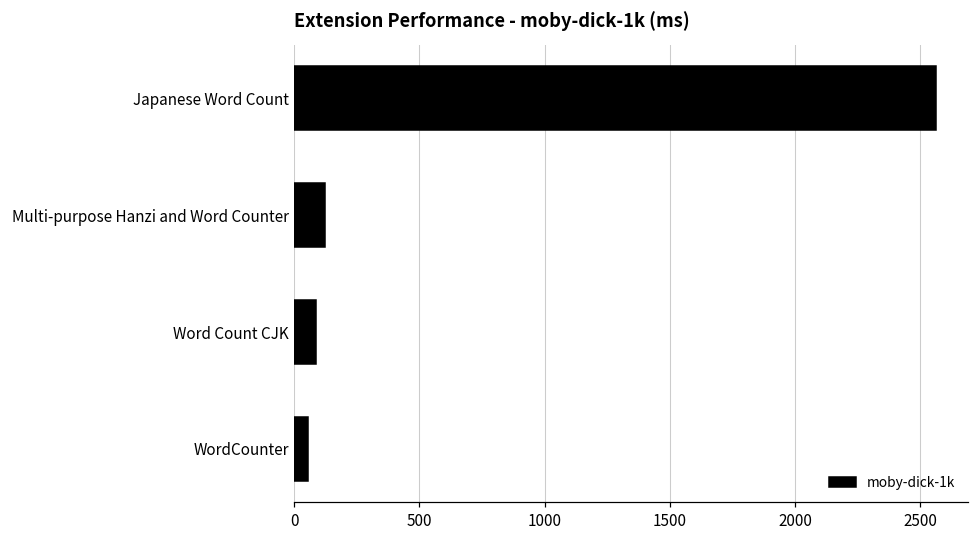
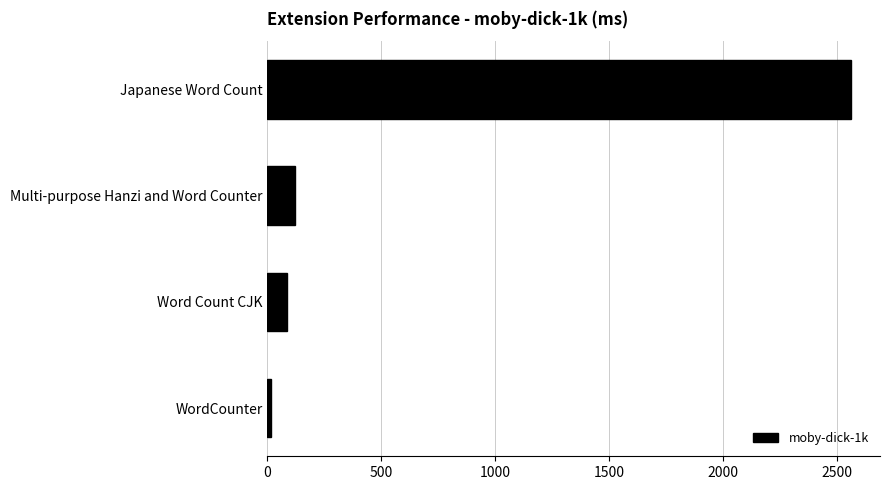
WordCounter: 50 -> 20
